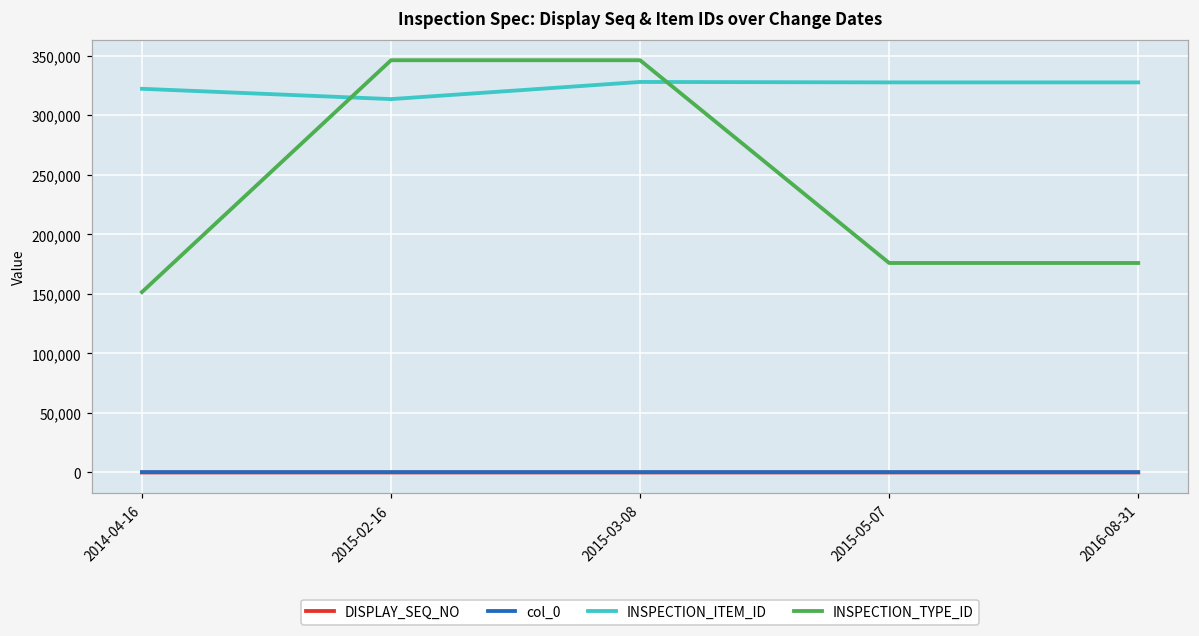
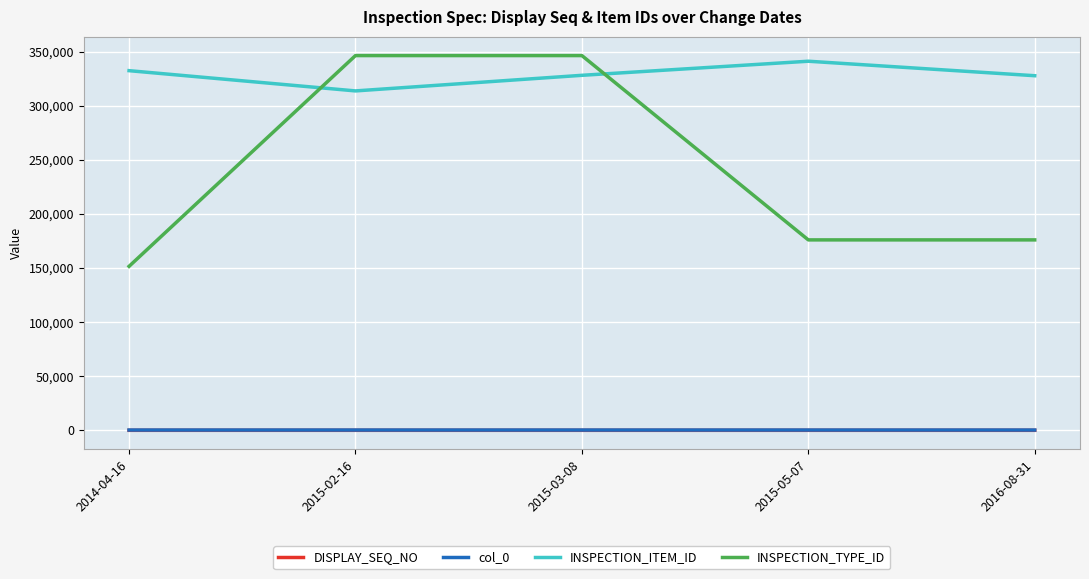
INSPECTION_ITEM_ID, 2014-04-16: 322,000 -> 332,000
INSPECTION_ITEM_ID, 2015-05-07: 328,000 -> 341,000
